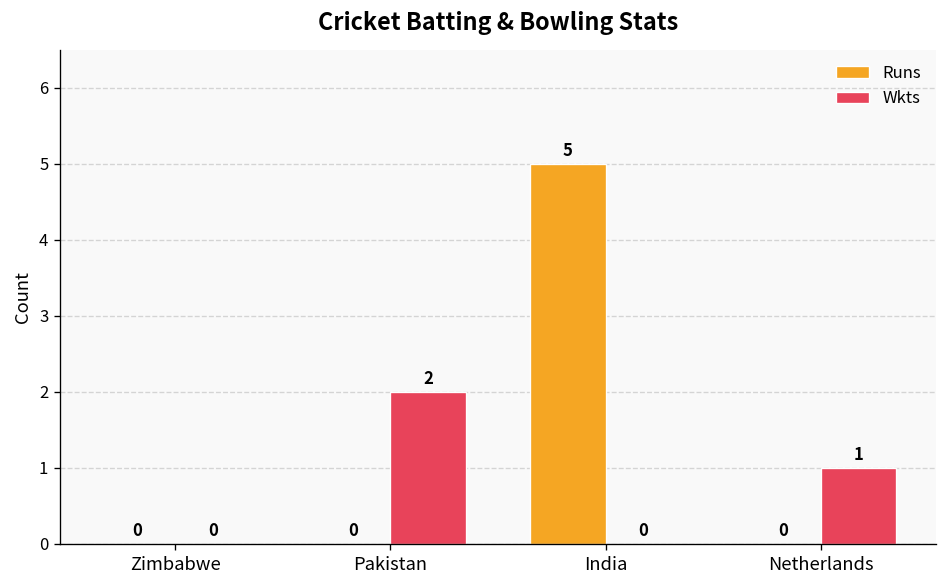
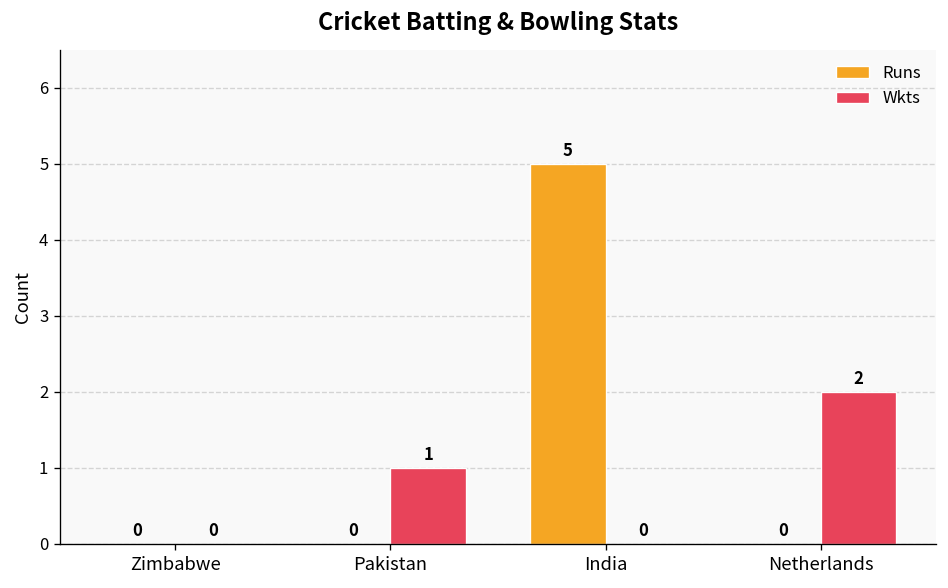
Wkts, Pakistan: 2 -> 1
Wkts, Netherlands: 1 -> 2
